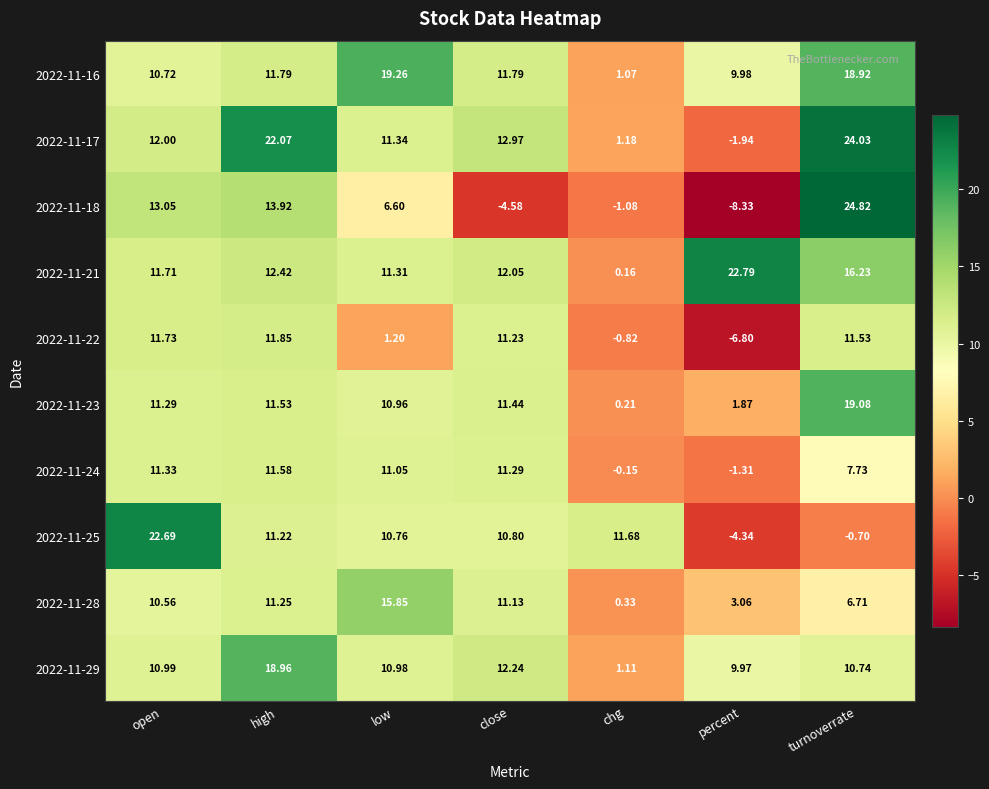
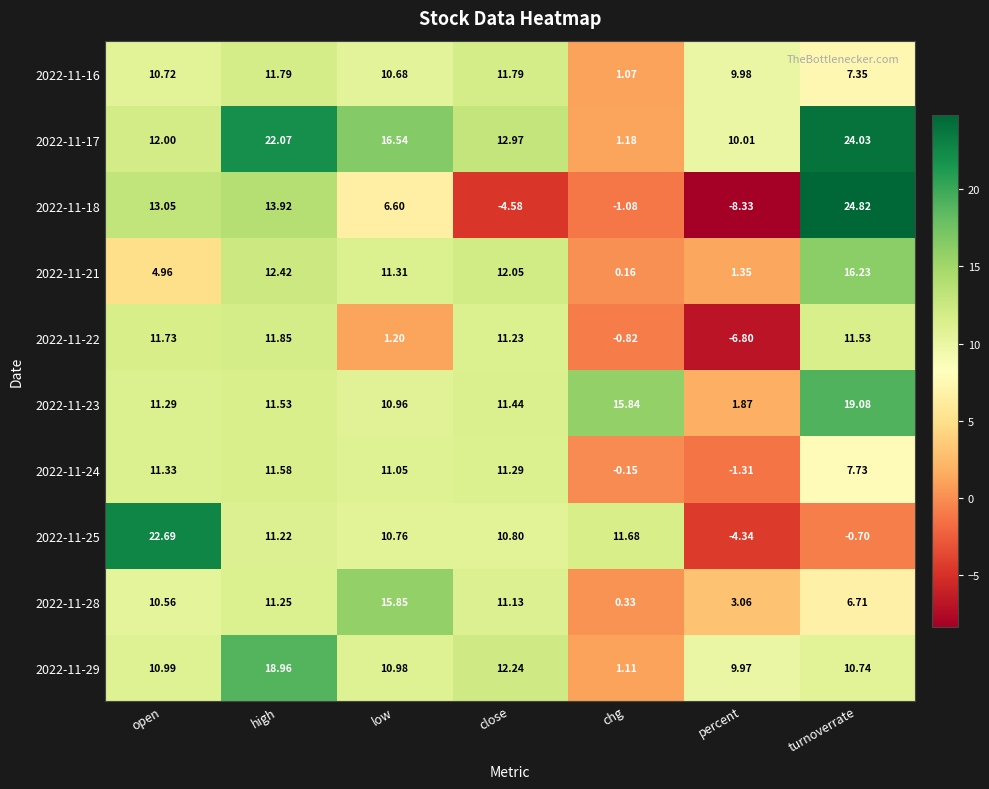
2022-11-16, low: 19.26 -> 10.68
2022-11-16, turnoverrate: 18.92 -> 7.35
2022-11-17, low: 11.34 -> 16.54
2022-11-17, percent: -1.94 -> 10.01
2022-11-21, open: 11.71 -> 4.96
2022-11-21, percent: 22.79 -> 1.35
2022-11-23, chg: 0.21 -> 15.84
